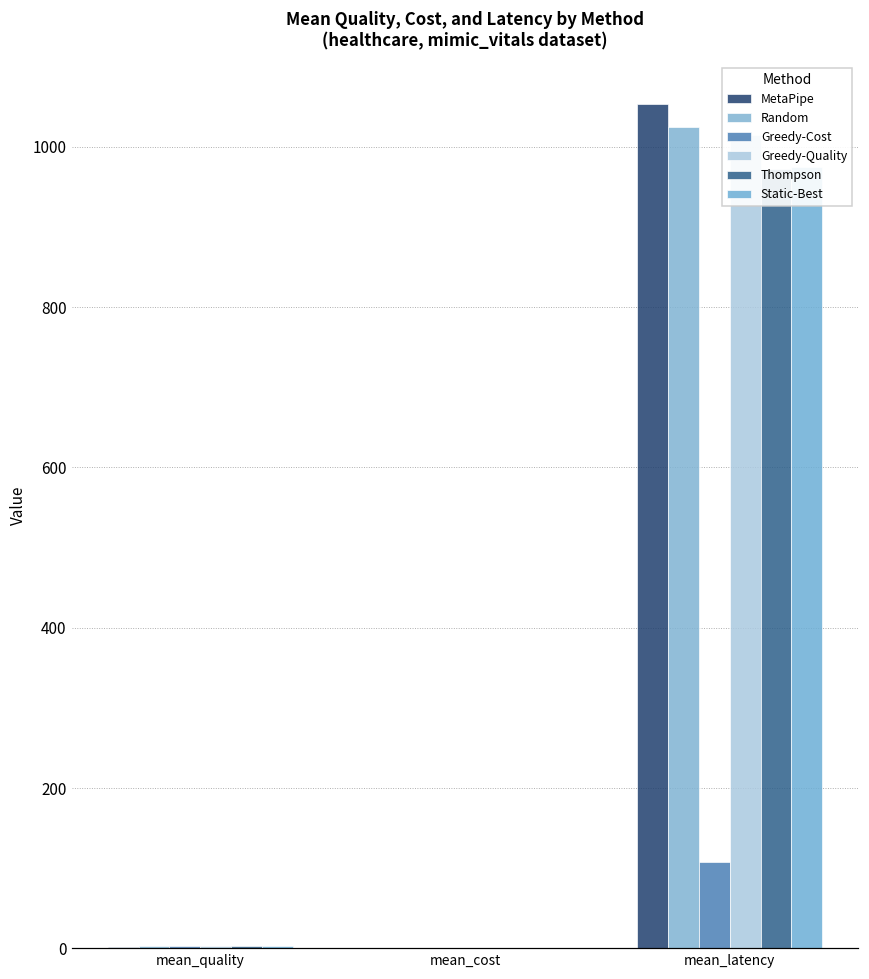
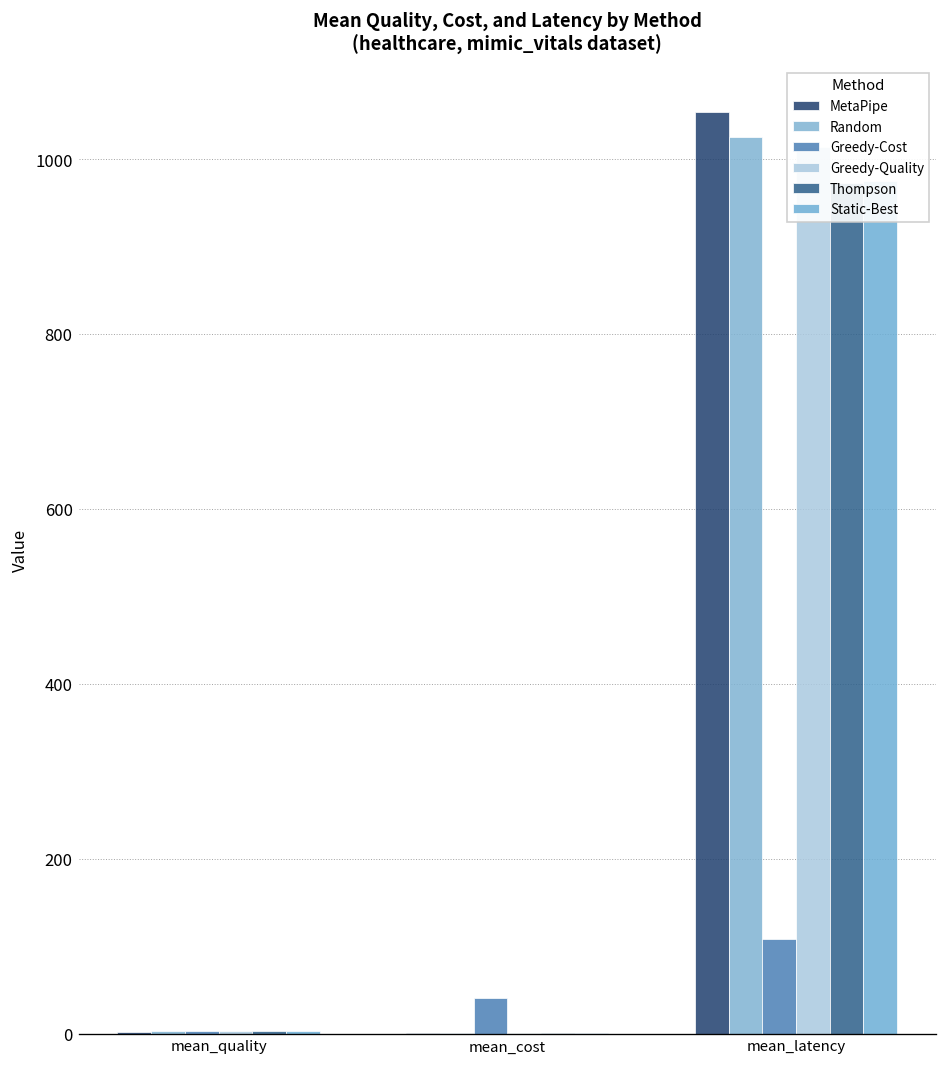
Greedy-Cost, mean_cost: 0 -> 40
